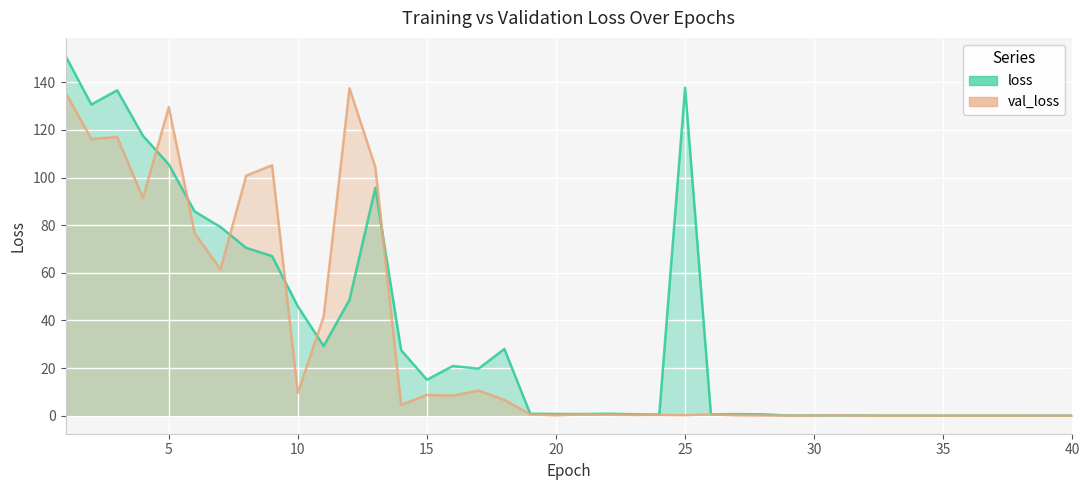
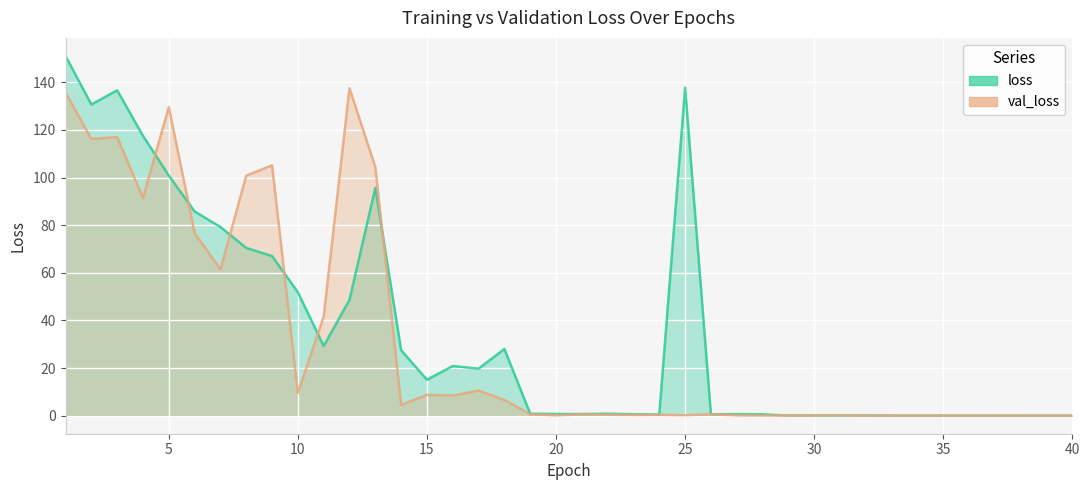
loss, 5: 106 -> 101
loss, 10: 46 -> 52
